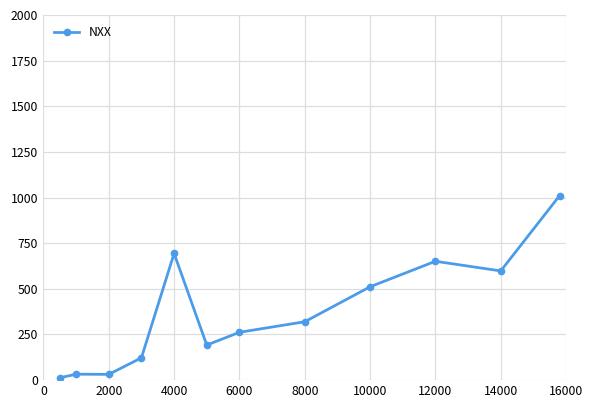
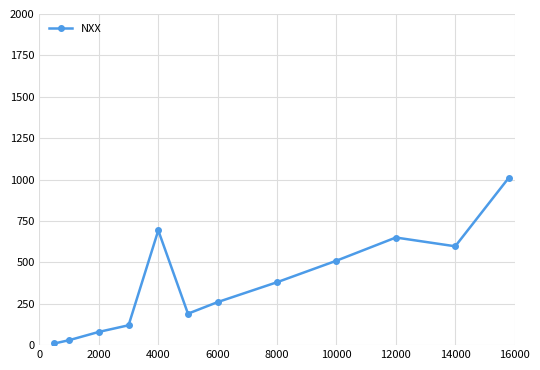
2000: 30 -> 80
8000: 320 -> 380
